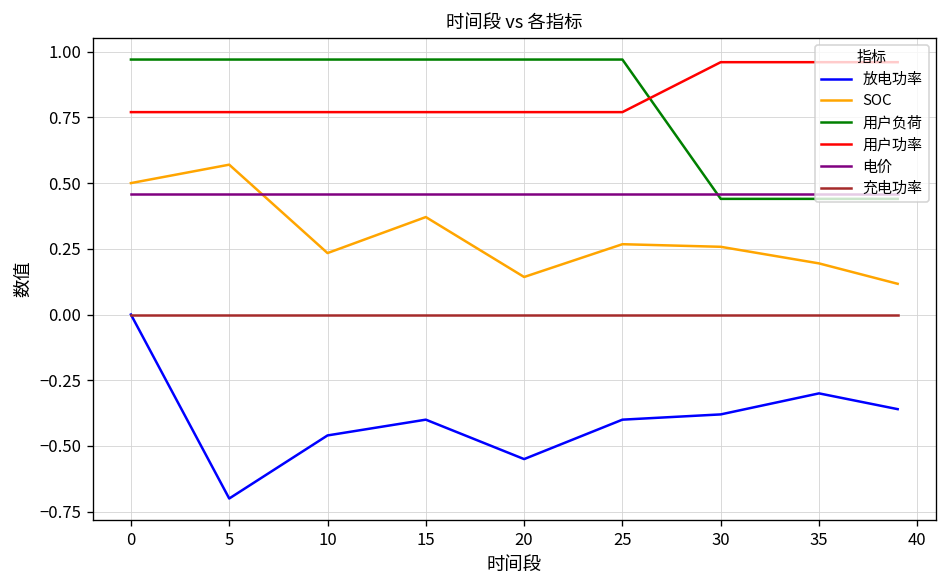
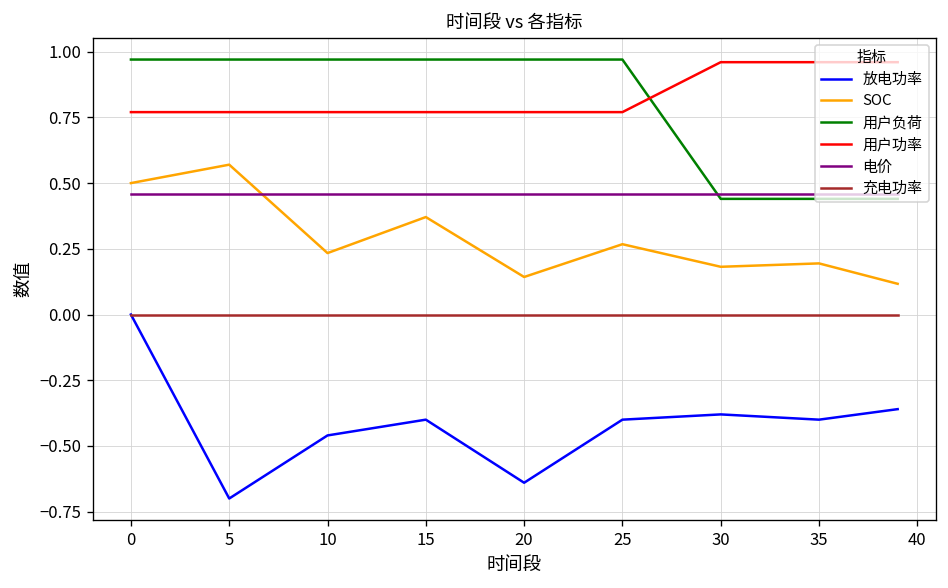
放电功率, 20: -0.55 -> -0.64
SOC, 30: 0.26 -> 0.18
放电功率, 35: -0.3 -> -0.4
